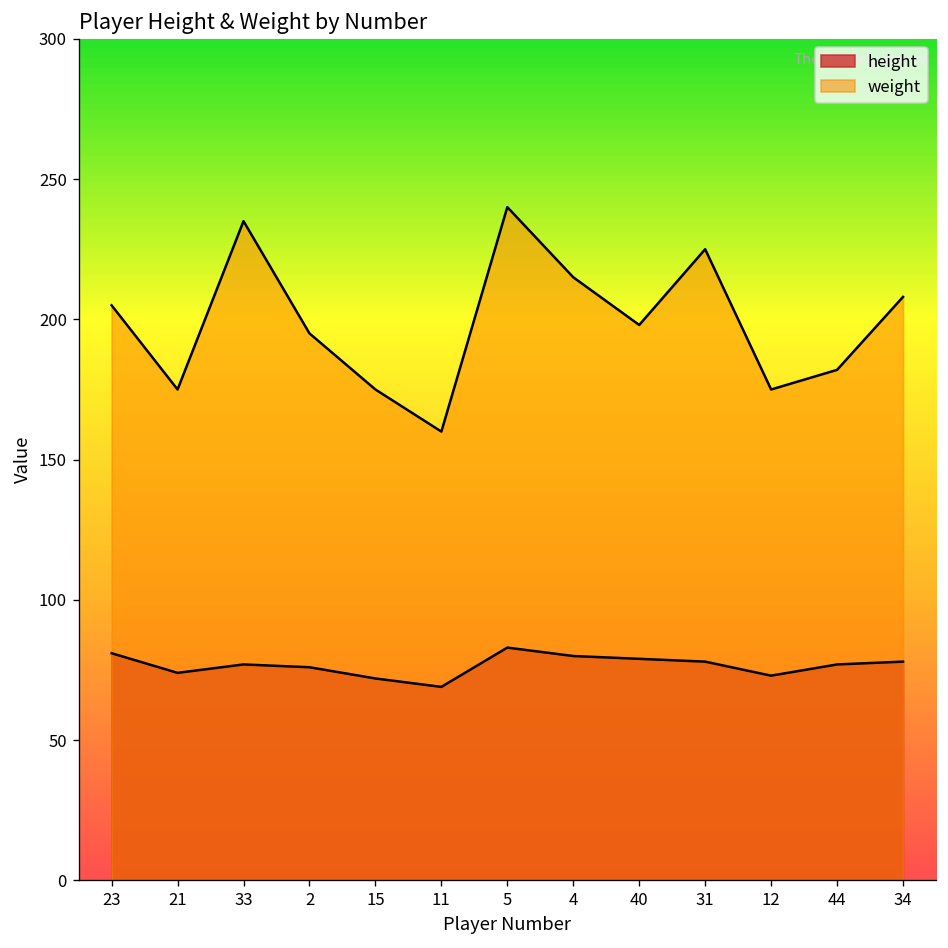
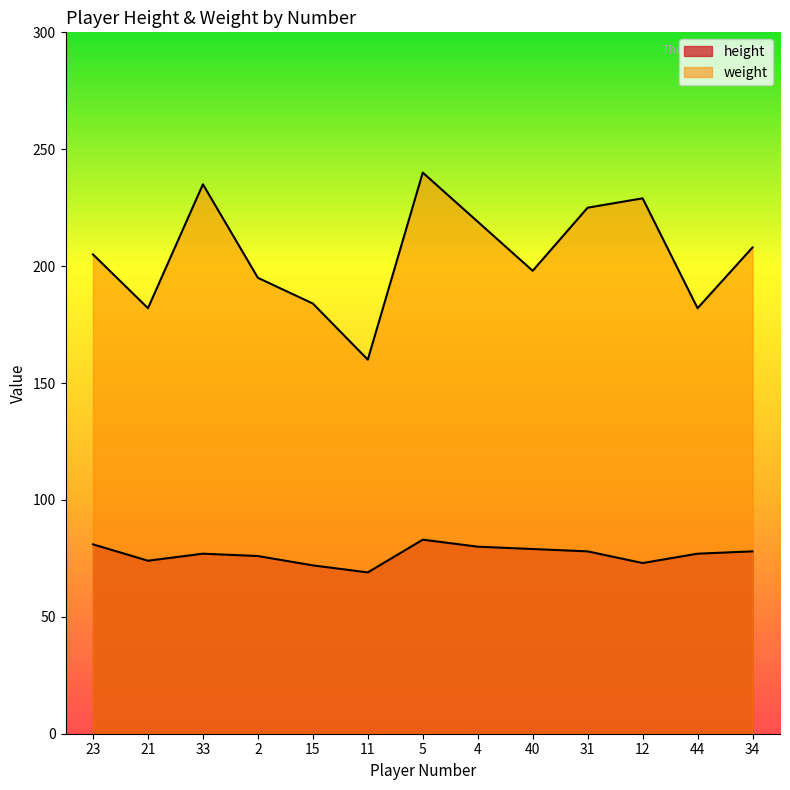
weight, 21: 175 -> 182
weight, 15: 175 -> 184
weight, 4: 215 -> 219
weight, 12: 175 -> 229
